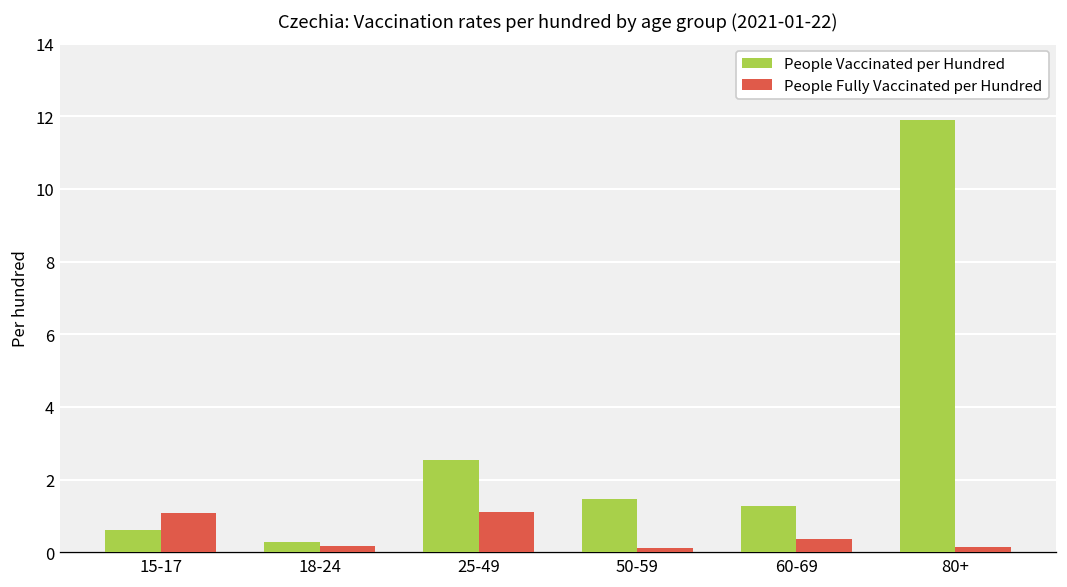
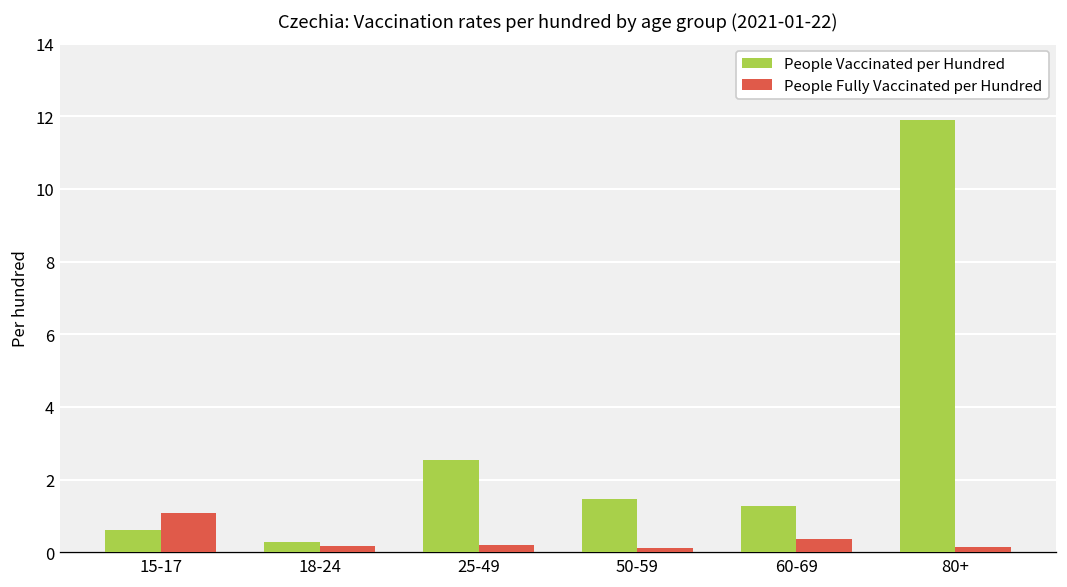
People Fully Vaccinated per Hundred, 25-49: 1.1 -> 0.2
